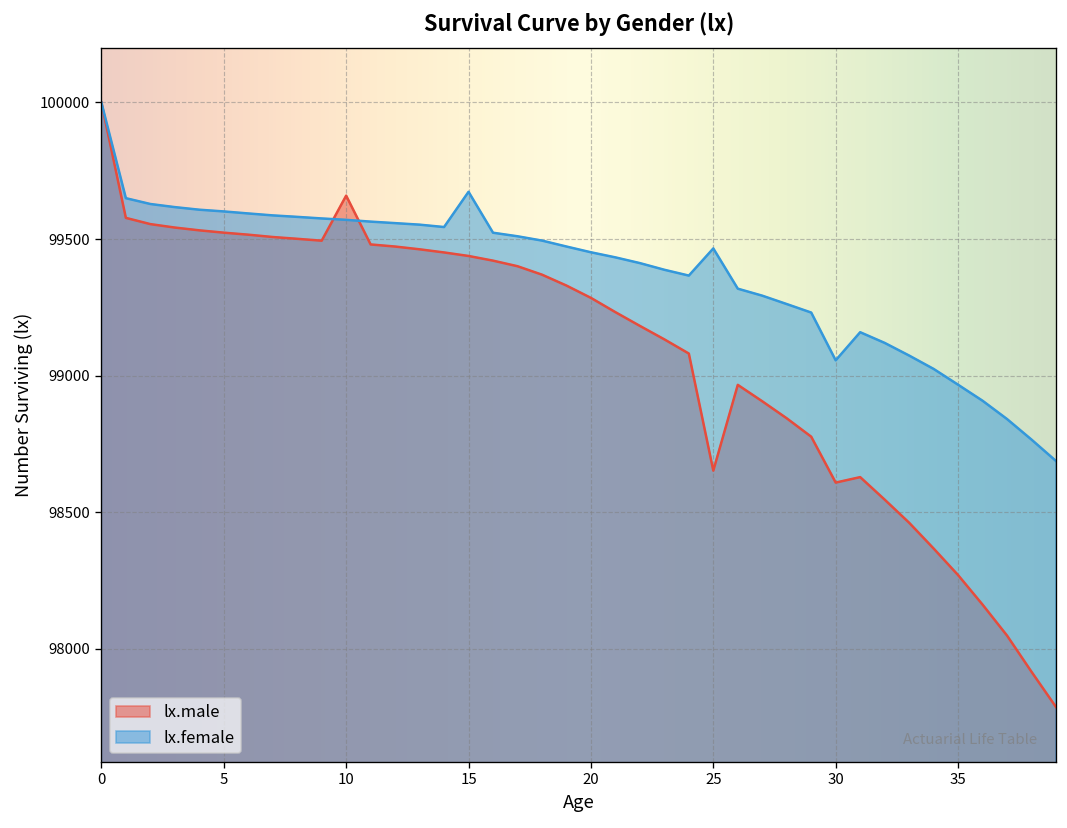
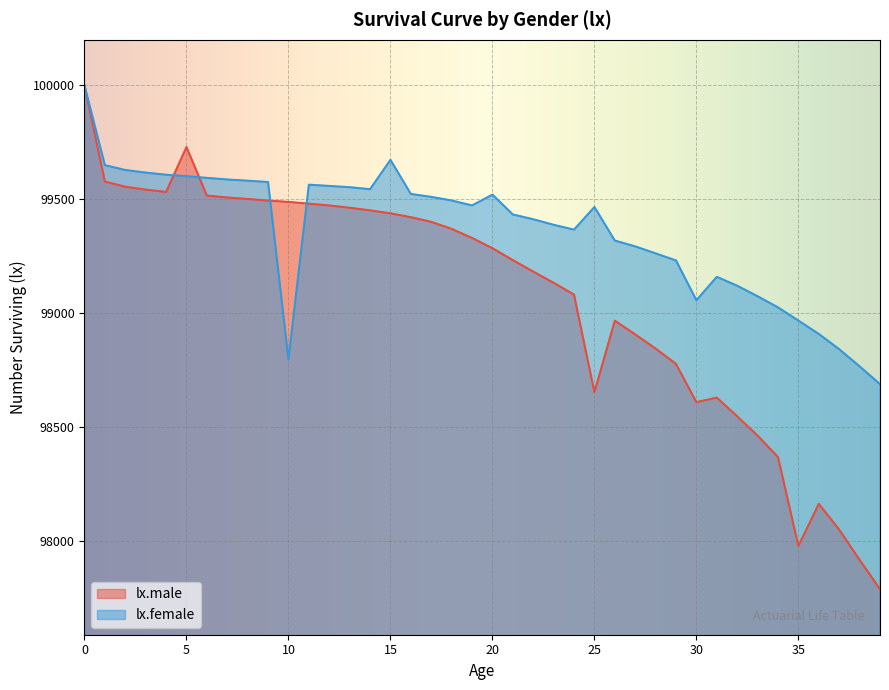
lx.male, 5: 99520 -> 99730
lx.male, 10: 99660 -> 99490
lx.female, 10: 99570 -> 98800
lx.female, 20: 99450 -> 99520
lx.male, 35: 98270 -> 97980
